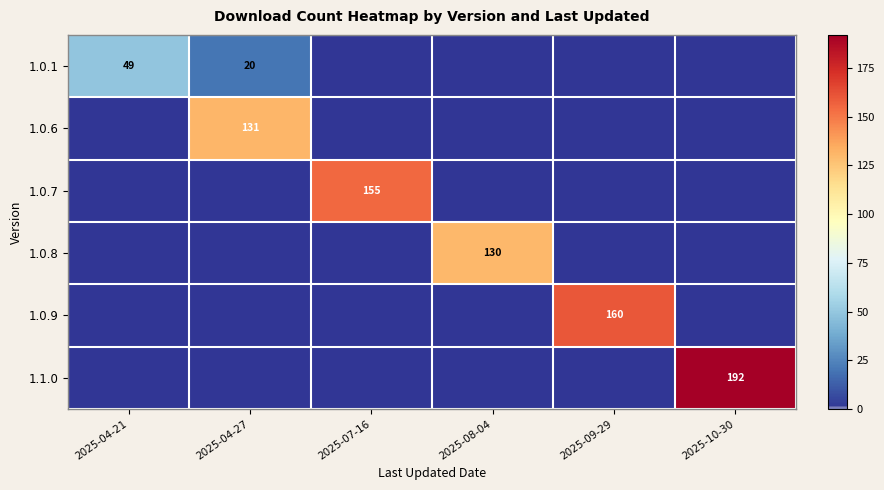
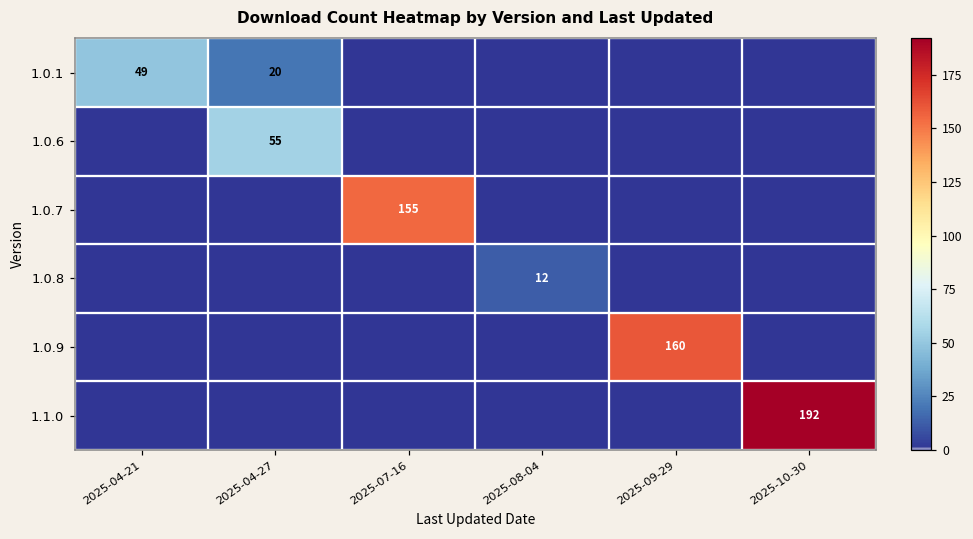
1.0.6, 2025-04-27: 131 -> 55
1.0.8, 2025-08-04: 130 -> 12
